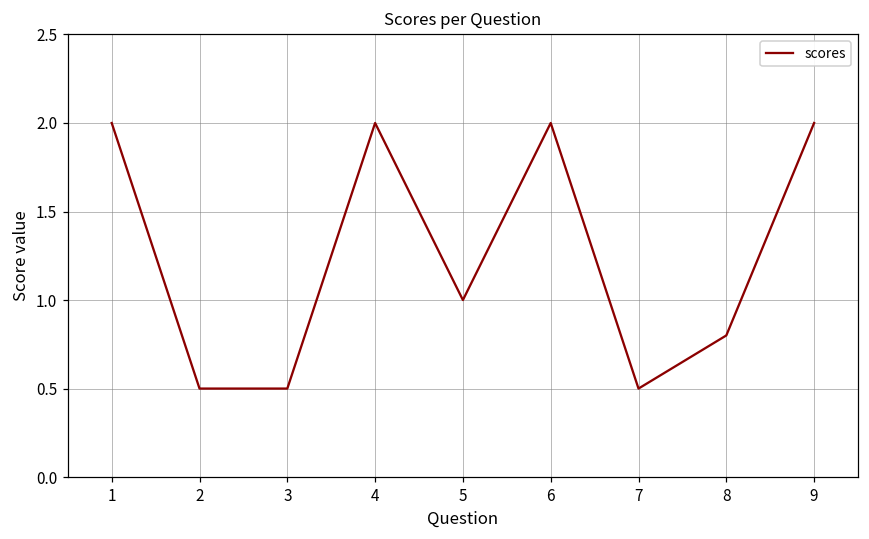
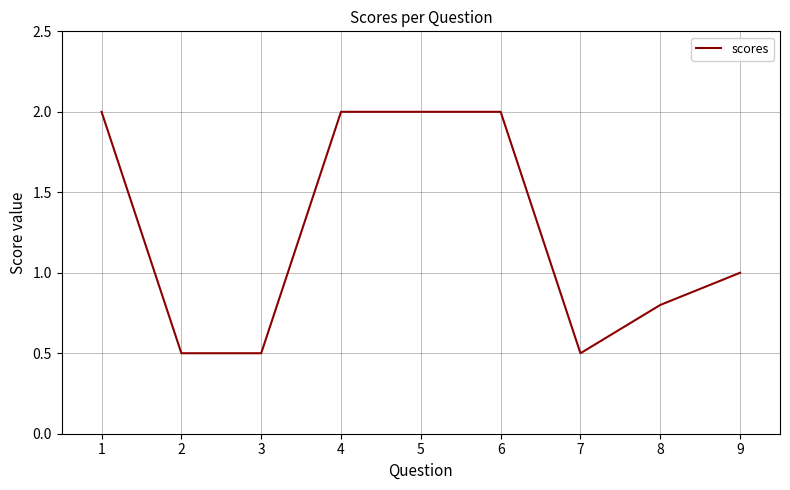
5: 1 -> 2
9: 2 -> 1
